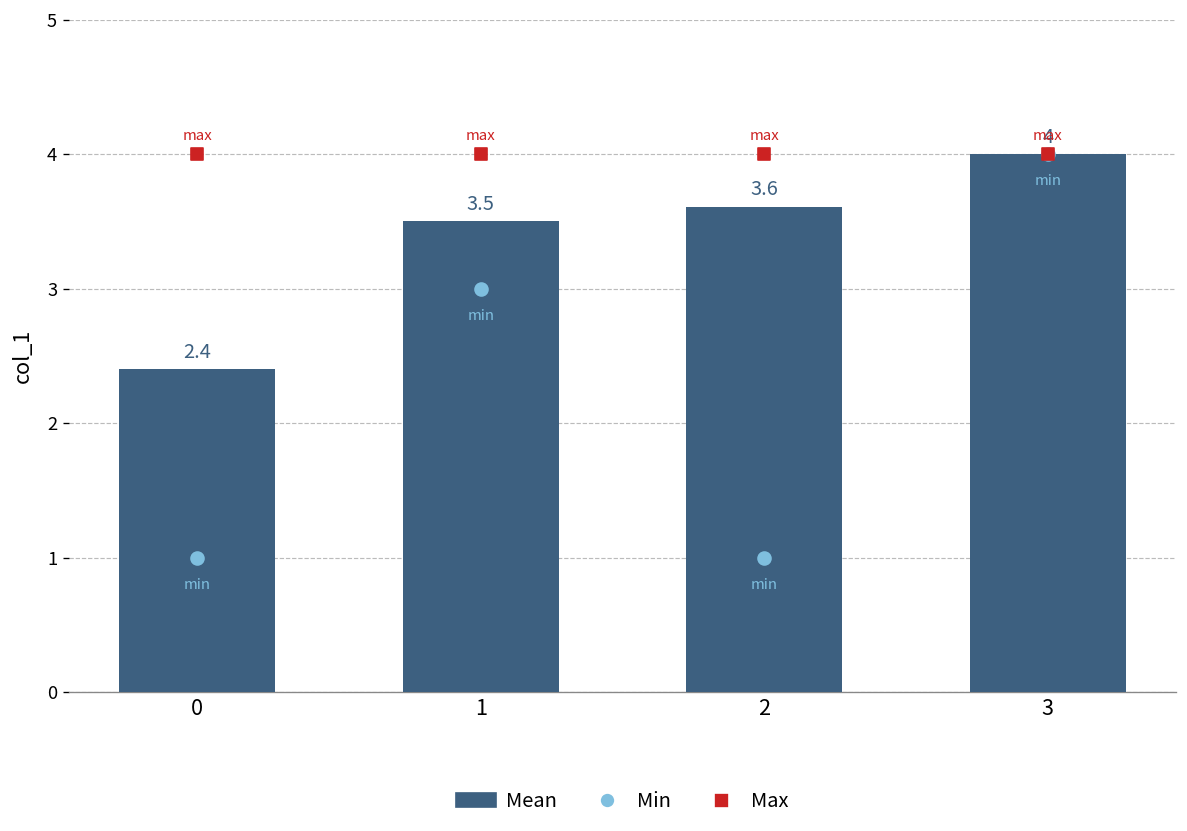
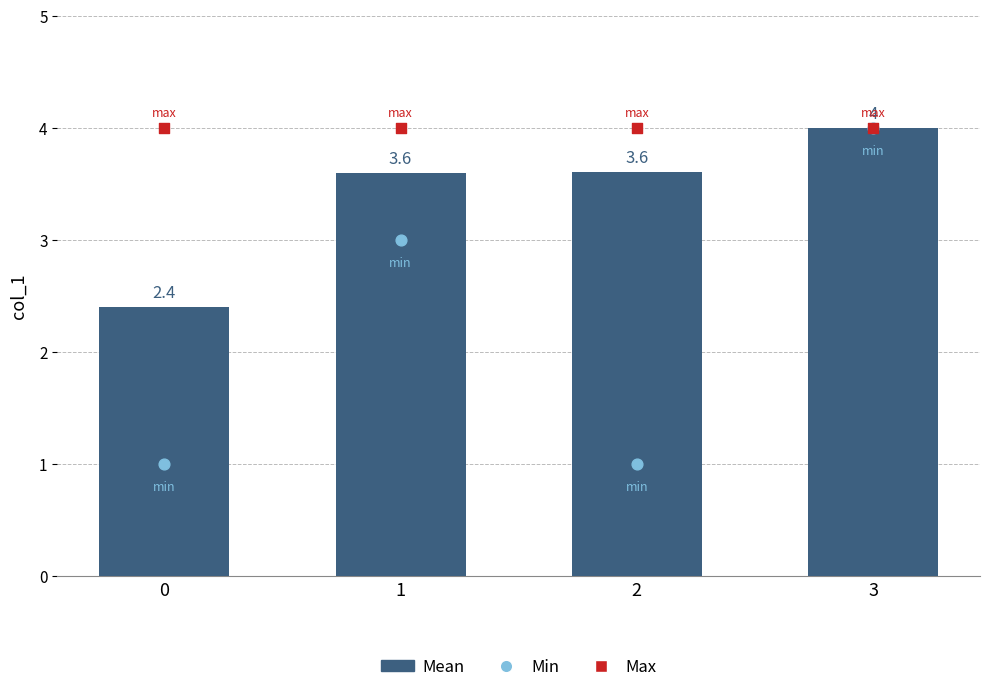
Mean, 1: 3.5 -> 3.6
